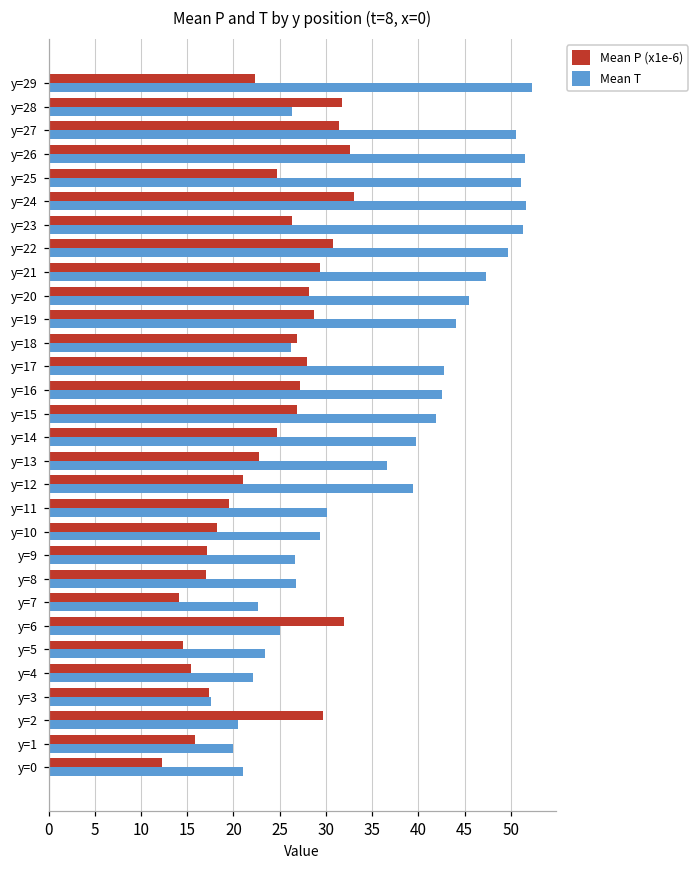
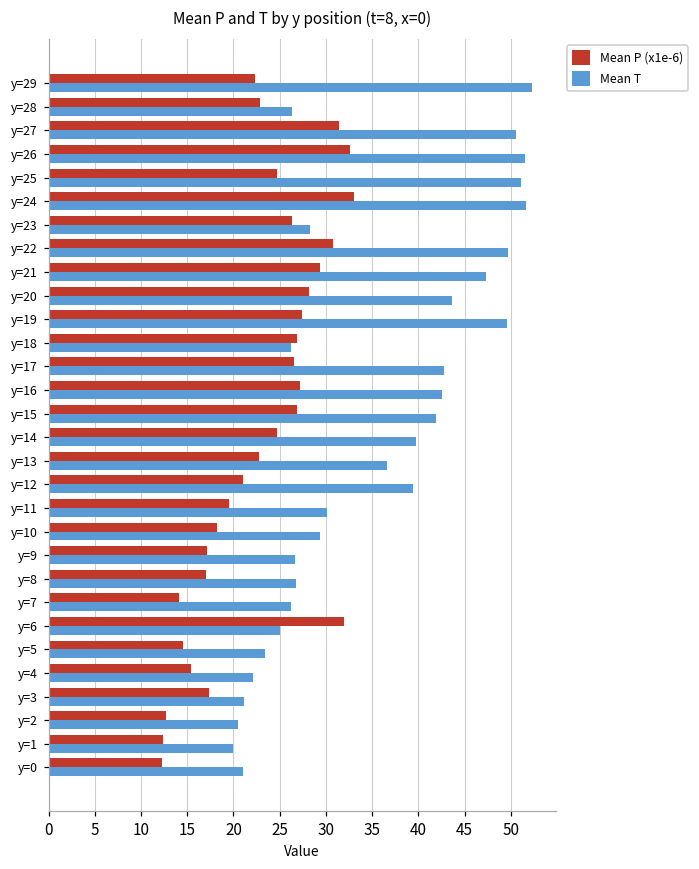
Mean P (x1e-6), y=28: 32 -> 23
Mean T, y=23: 51 -> 28
Mean T, y=20: 45 -> 44
Mean P (x1e-6), y=19: 29 -> 27
Mean T, y=19: 44 -> 50
Mean P (x1e-6), y=17: 28 -> 27
Mean T, y=7: 23 -> 26
Mean T, y=3: 18 -> 21
Mean P (x1e-6), y=2: 30 -> 13
Mean P (x1e-6), y=1: 16 -> 12
